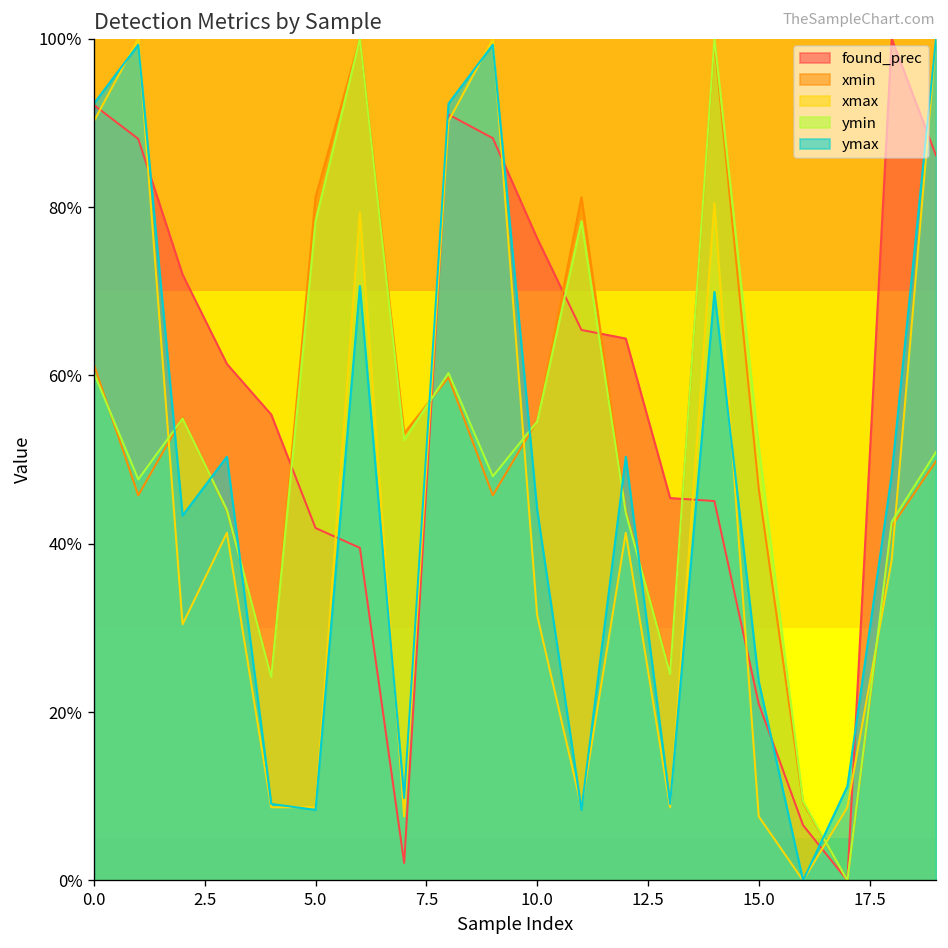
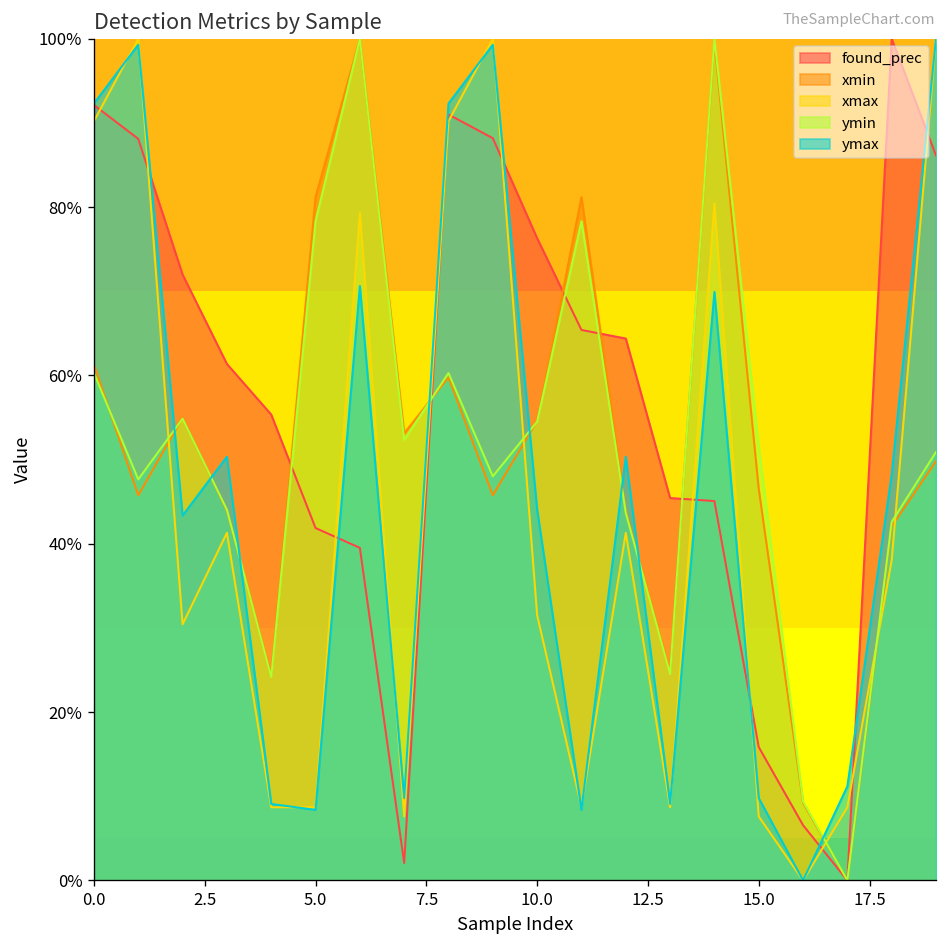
found_prec, 15.0: 21% -> 16%
ymax, 15.0: 24% -> 10%
